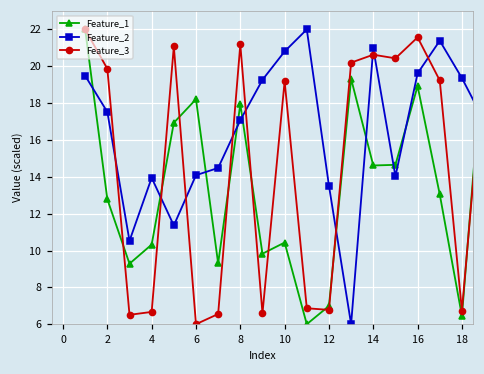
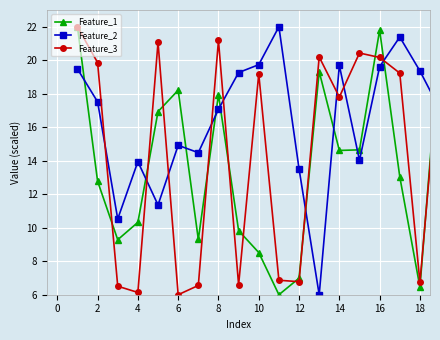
Feature_3, 4: 6.7 -> 6.1
Feature_2, 6: 14.1 -> 14.9
Feature_1, 10: 10.4 -> 8.5
Feature_2, 10: 20.8 -> 19.7
Feature_2, 14: 21.0 -> 19.7
Feature_3, 14: 20.6 -> 17.8
Feature_1, 16: 18.9 -> 21.8
Feature_3, 16: 21.6 -> 20.2
